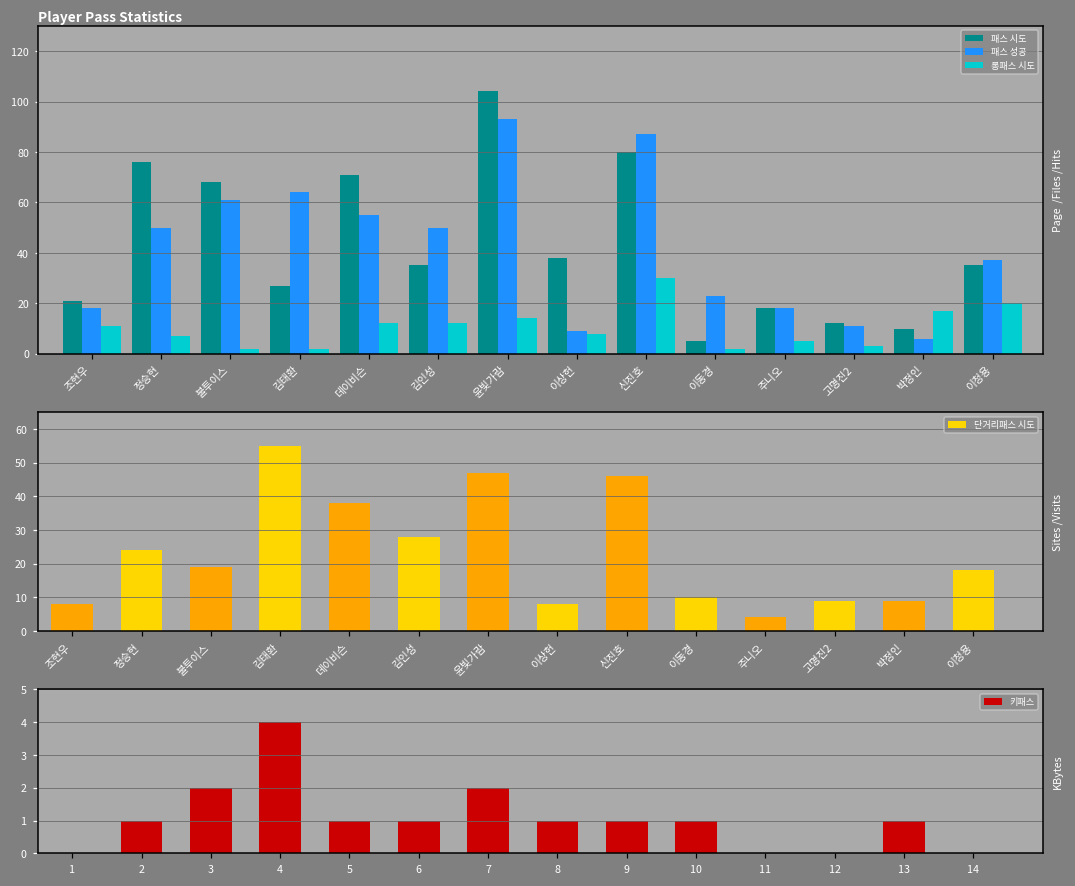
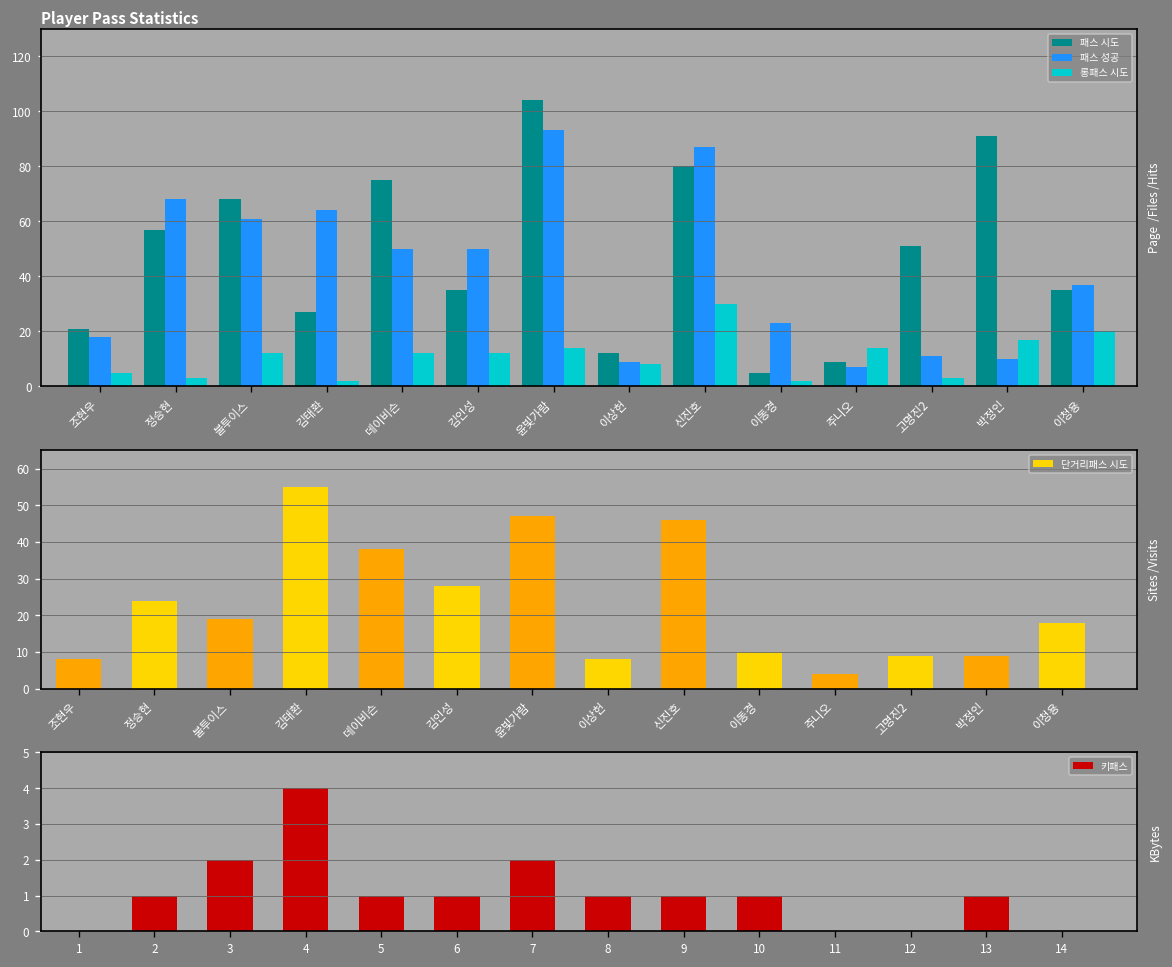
Player Pass Statistics, 롱패스 시도, 조현우: 11 -> 5
Player Pass Statistics, 패스 시도, 정승현: 76 -> 57
Player Pass Statistics, 패스 성공, 정승현: 50 -> 68
Player Pass Statistics, 롱패스 시도, 정승현: 7 -> 3
Player Pass Statistics, 롱패스 시도, 불투이스: 2 -> 12
Player Pass Statistics, 패스 시도, 데이비슨: 71 -> 75
Player Pass Statistics, 패스 성공, 데이비슨: 55 -> 50
Player Pass Statistics, 패스 시도, 이상헌: 38 -> 12
Player Pass Statistics, 패스 시도, 주니오: 18 -> 9
Player Pass Statistics, 패스 성공, 주니오: 18 -> 7
Player Pass Statistics, 롱패스 시도, 주니오: 5 -> 14
Player Pass Statistics, 패스 시도, 고명진2: 12 -> 51
Player Pass Statistics, 패스 시도, 박정인: 10 -> 91
Player Pass Statistics, 패스 성공, 박정인: 6 -> 10
